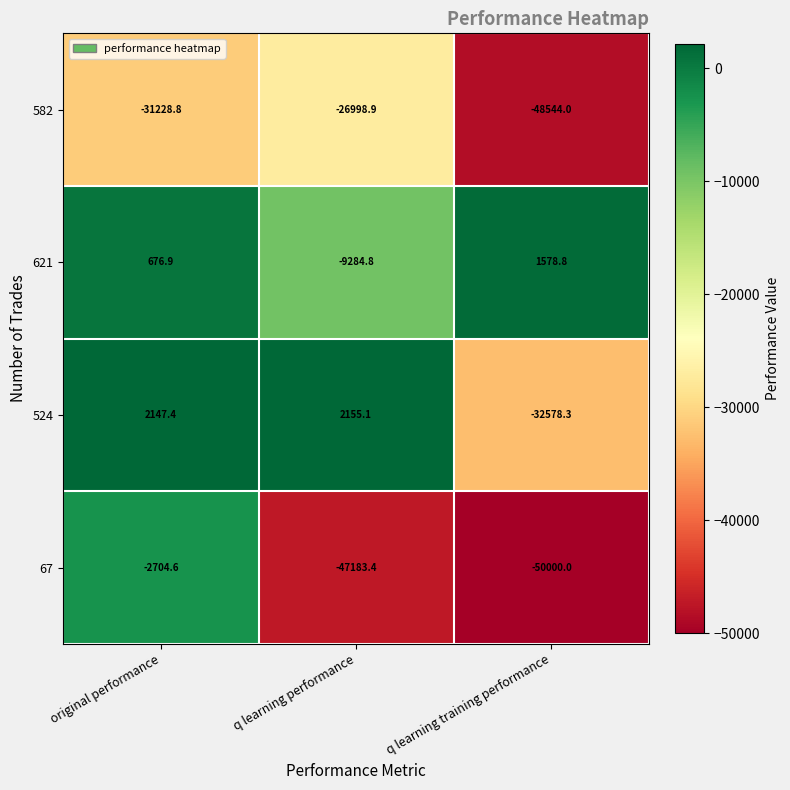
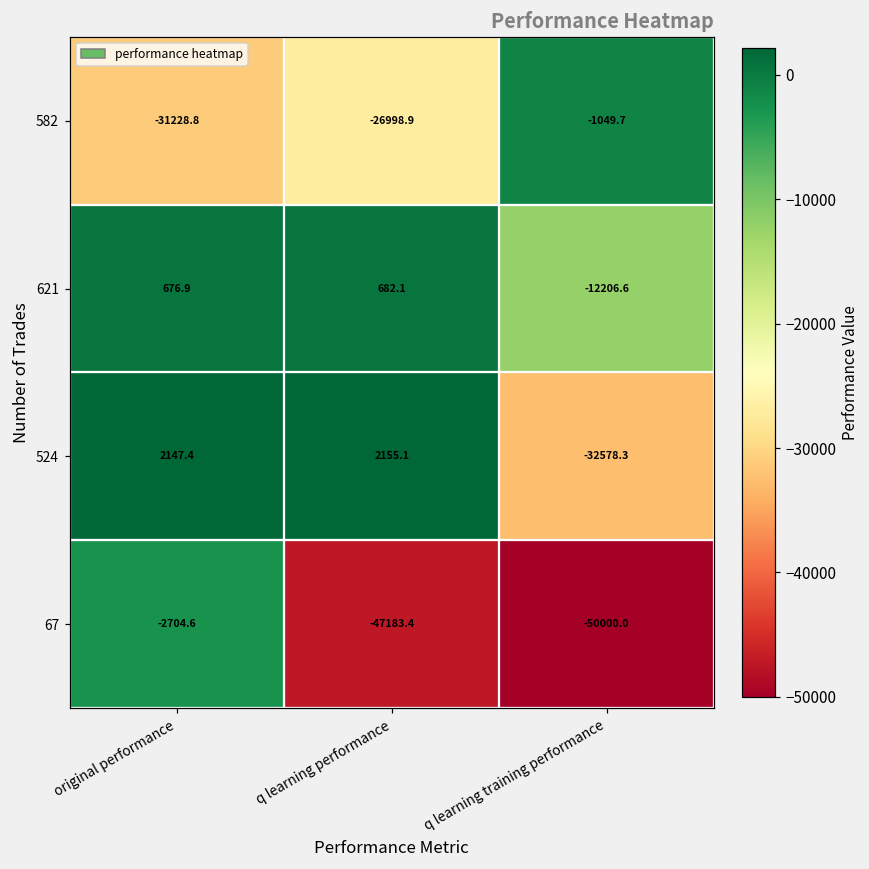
582, q learning training performance: -48544.0 -> -1049.7
621, q learning performance: -9284.8 -> 682.1
621, q learning training performance: 1578.8 -> -12206.6
